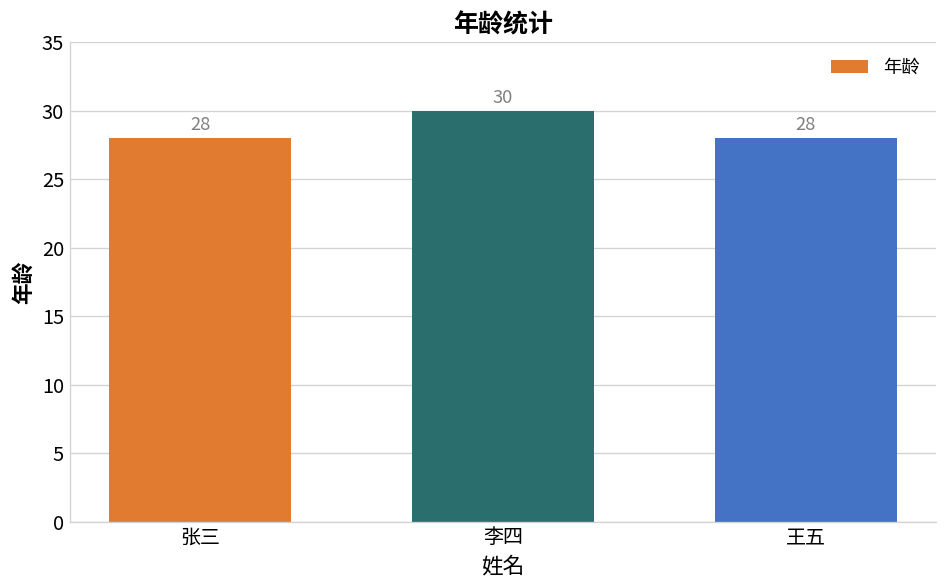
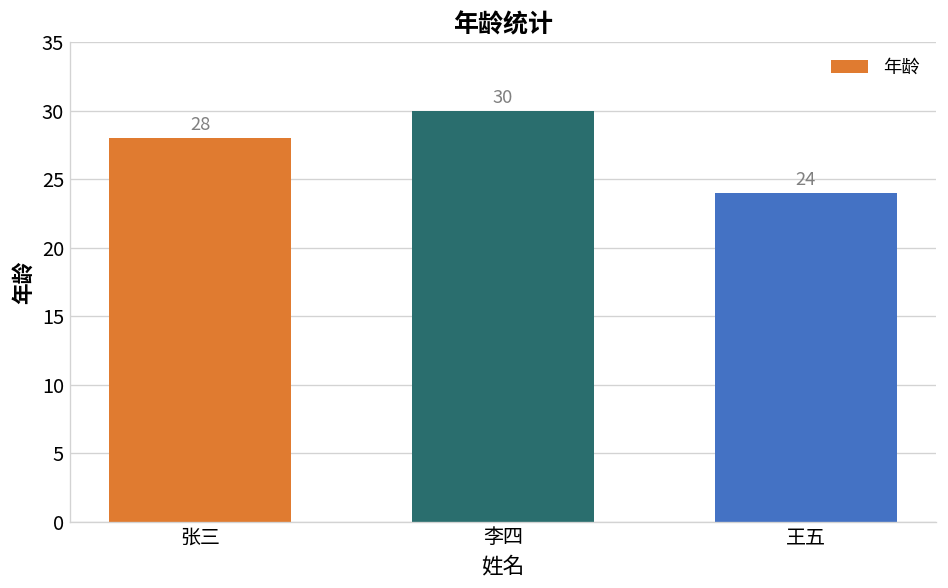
王五: 28 -> 24
